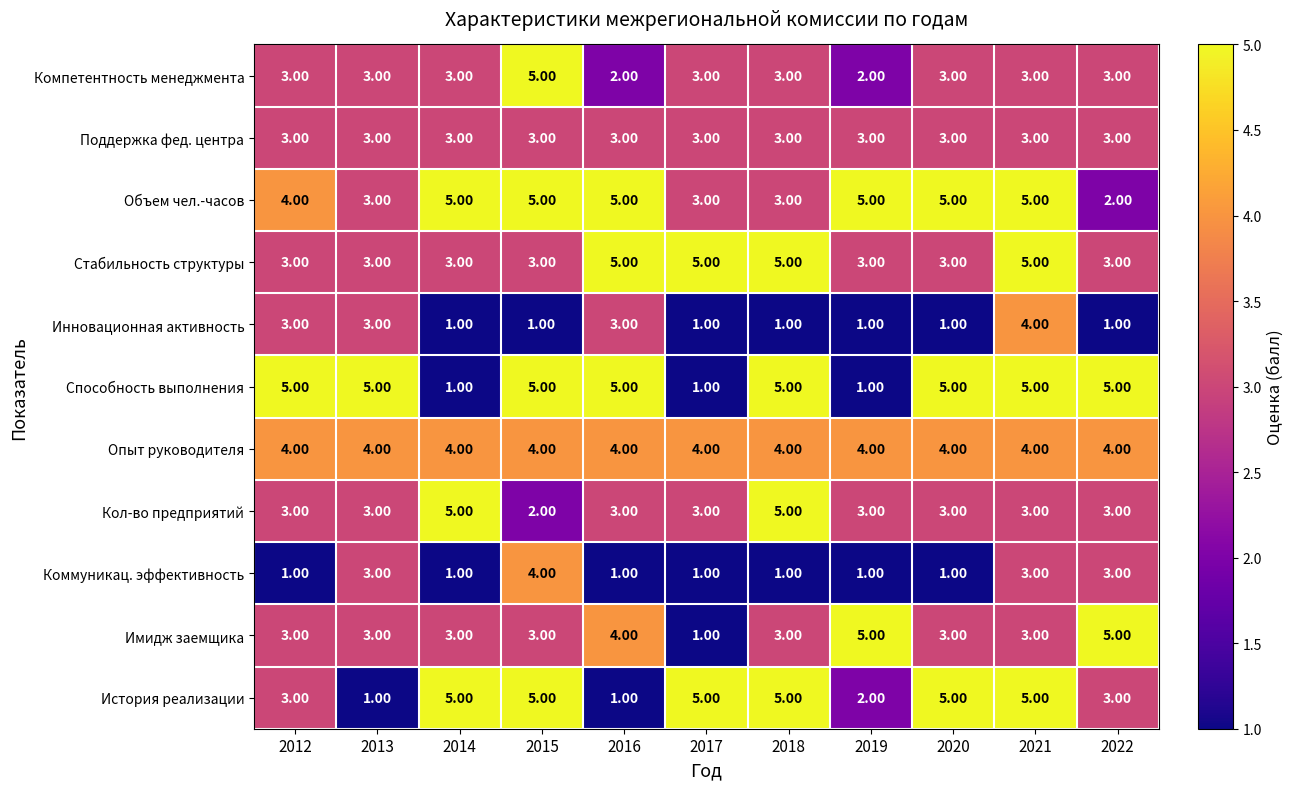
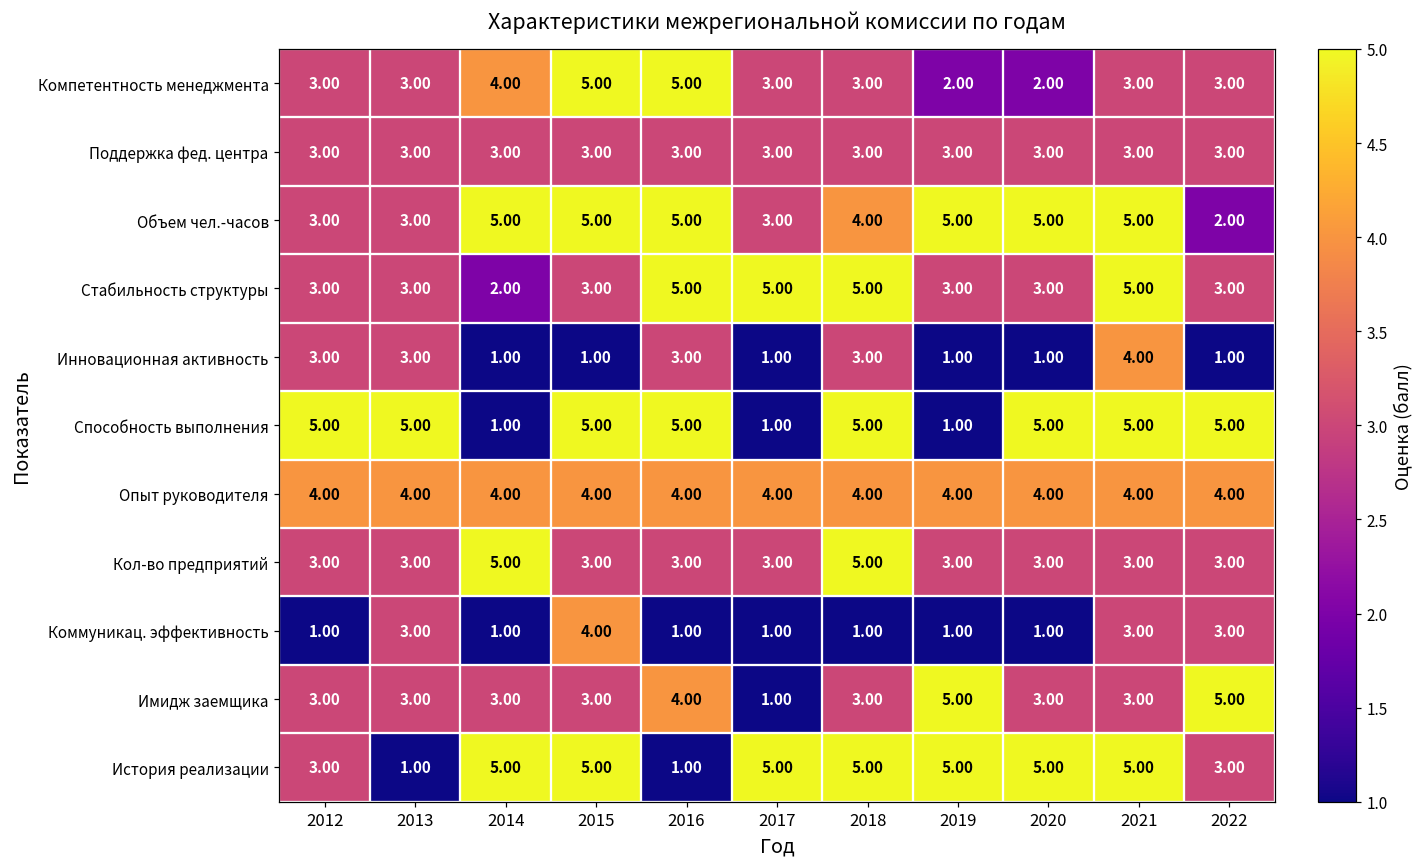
Компетентность менеджмента, 2014: 3.00 -> 4.00
Компетентность менеджмента, 2016: 2.00 -> 5.00
Компетентность менеджмента, 2020: 3.00 -> 2.00
Объем чел.-часов, 2012: 4.00 -> 3.00
Объем чел.-часов, 2018: 3.00 -> 4.00
Стабильность структуры, 2014: 3.00 -> 2.00
Инновационная активность, 2018: 1.00 -> 3.00
Кол-во предприятий, 2015: 2.00 -> 3.00
История реализации, 2019: 2.00 -> 5.00
